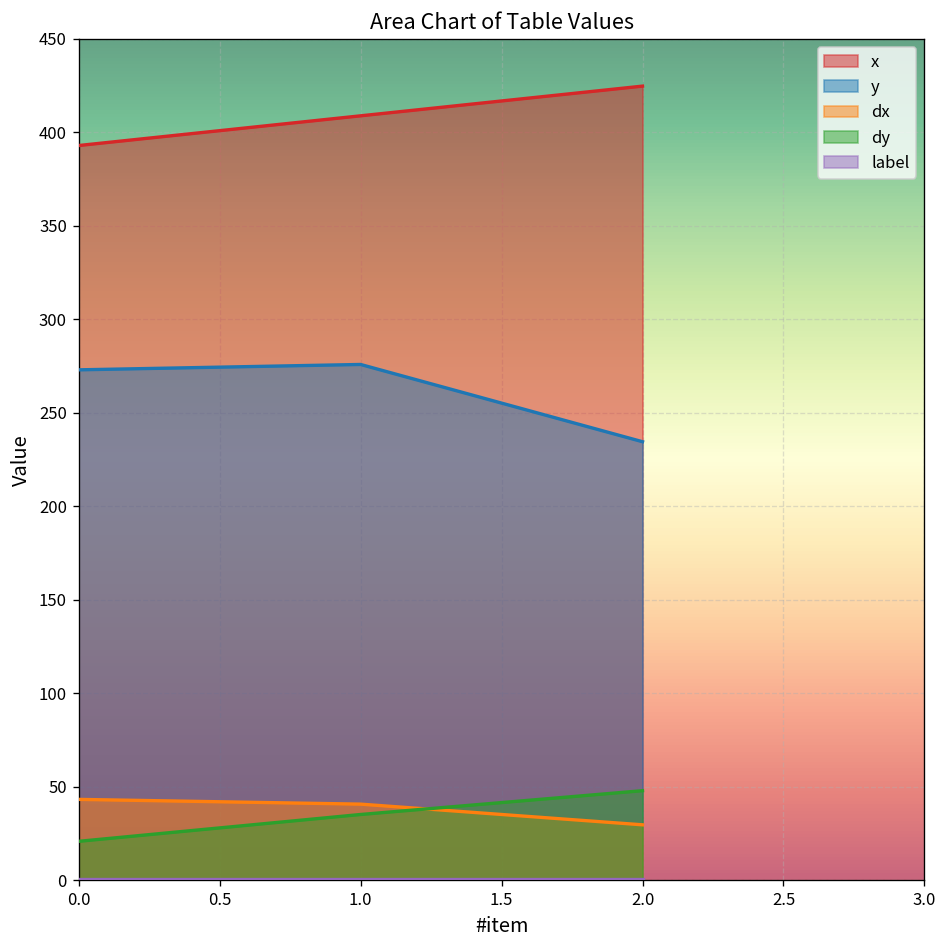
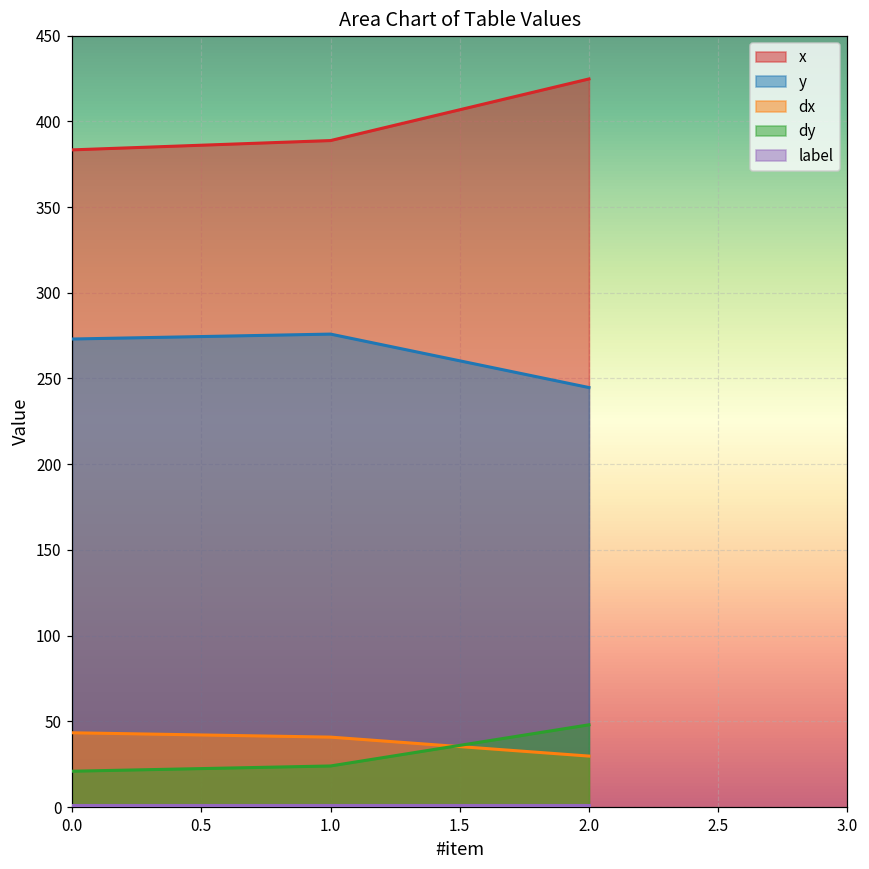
x, 0.0: 393 -> 383
x, 1.0: 409 -> 389
dy, 1.0: 35 -> 24
y, 2.0: 235 -> 245
